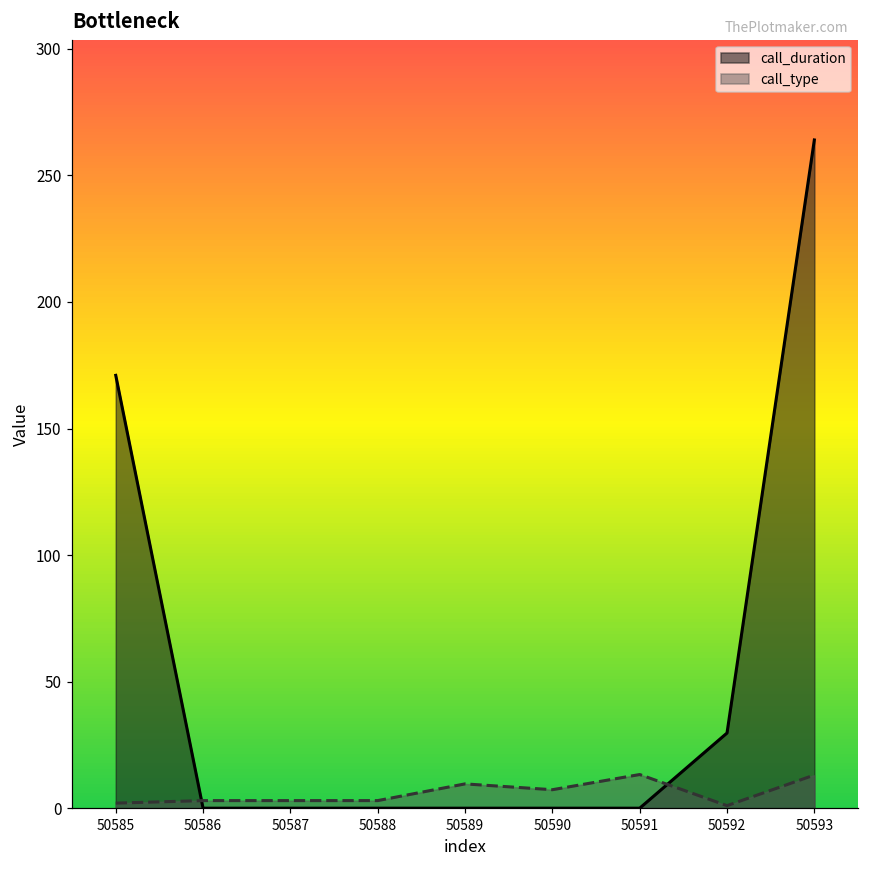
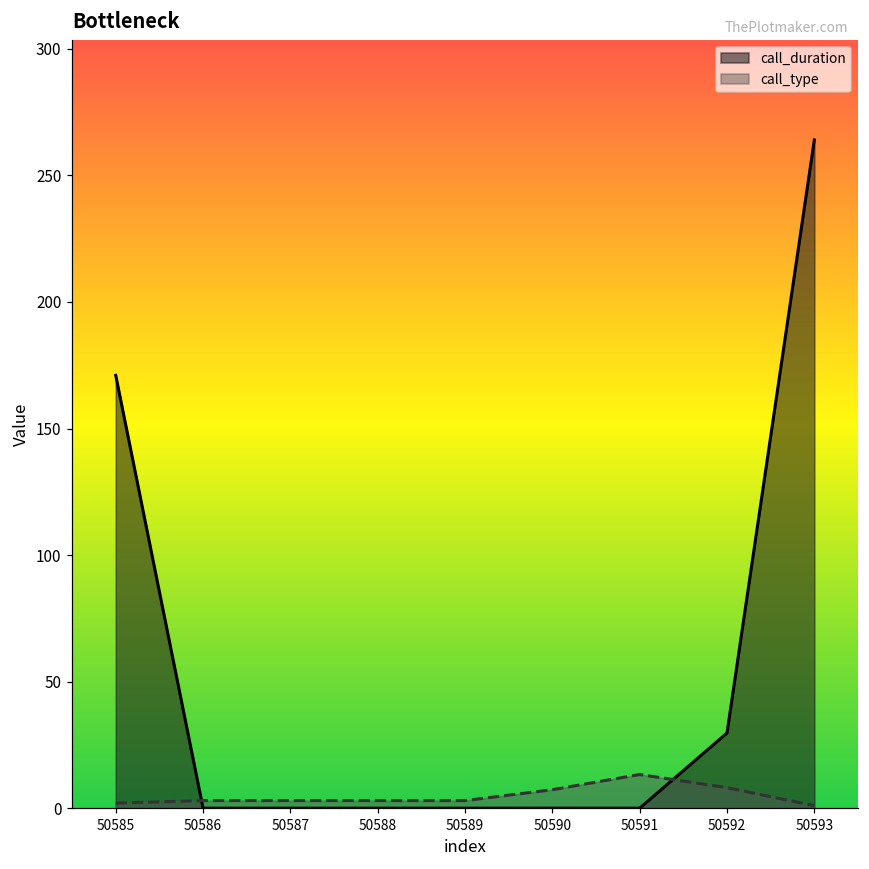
call_type, 50589: 10 -> 3
call_type, 50592: 1 -> 8
call_type, 50593: 13 -> 1
